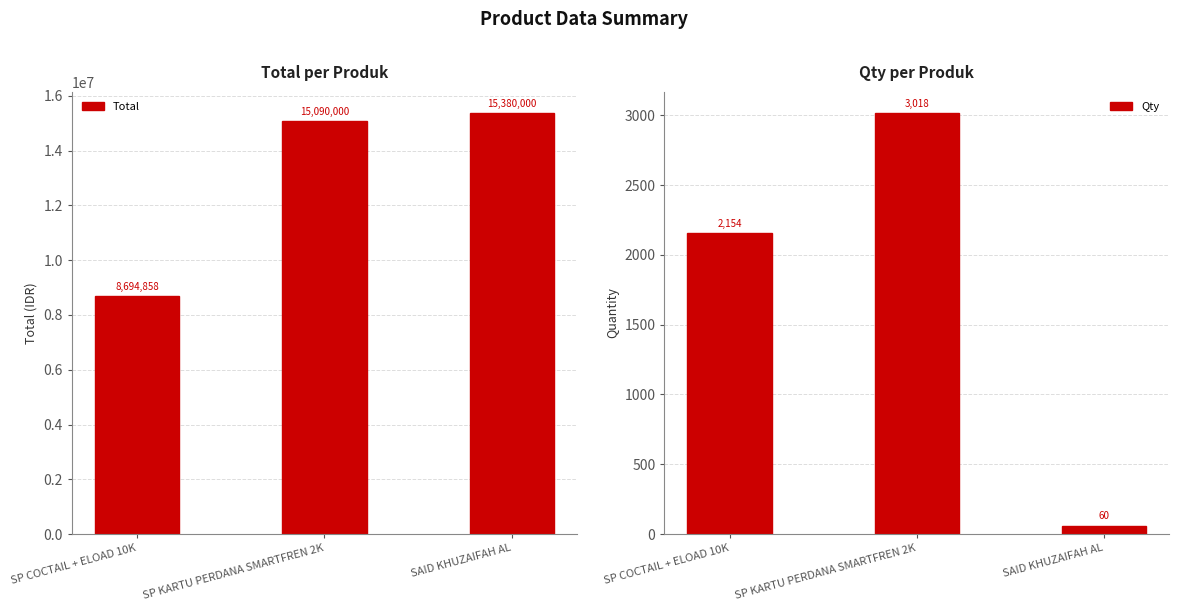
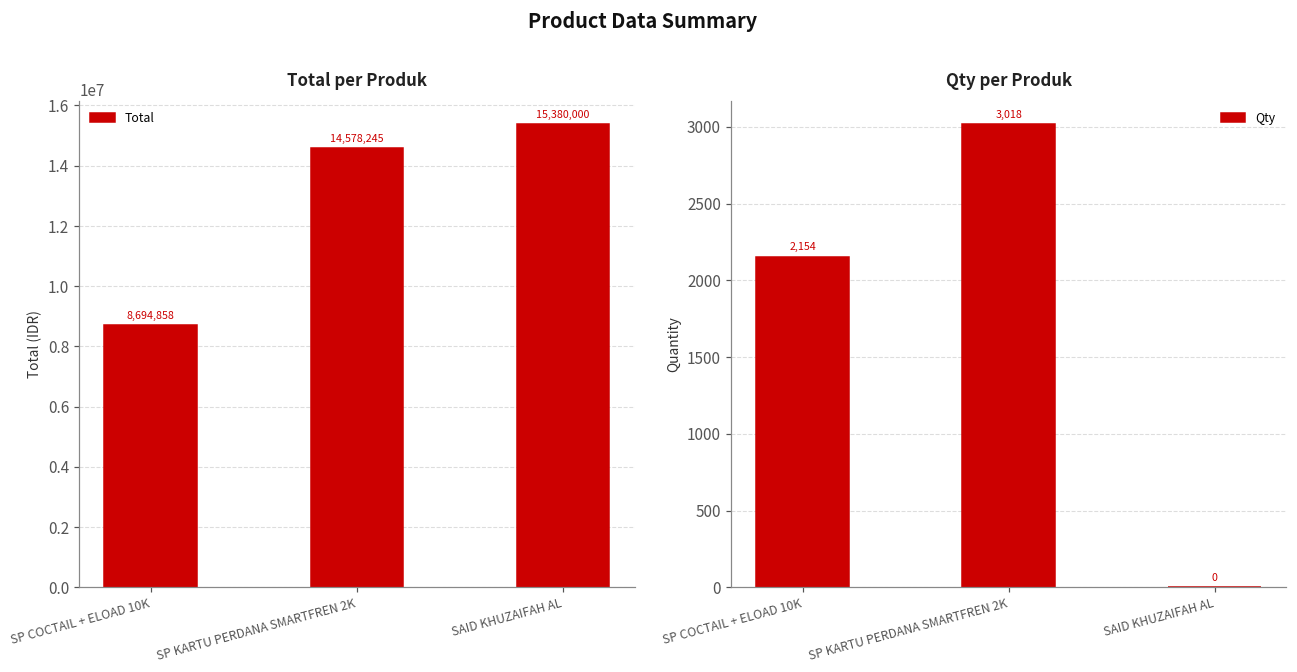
Total per Produk, SP KARTU PERDANA SMARTFREN 2K: 15,090,000 -> 14,578,245
Qty per Produk, SAID KHUZAIFAH AL: 60 -> 0
